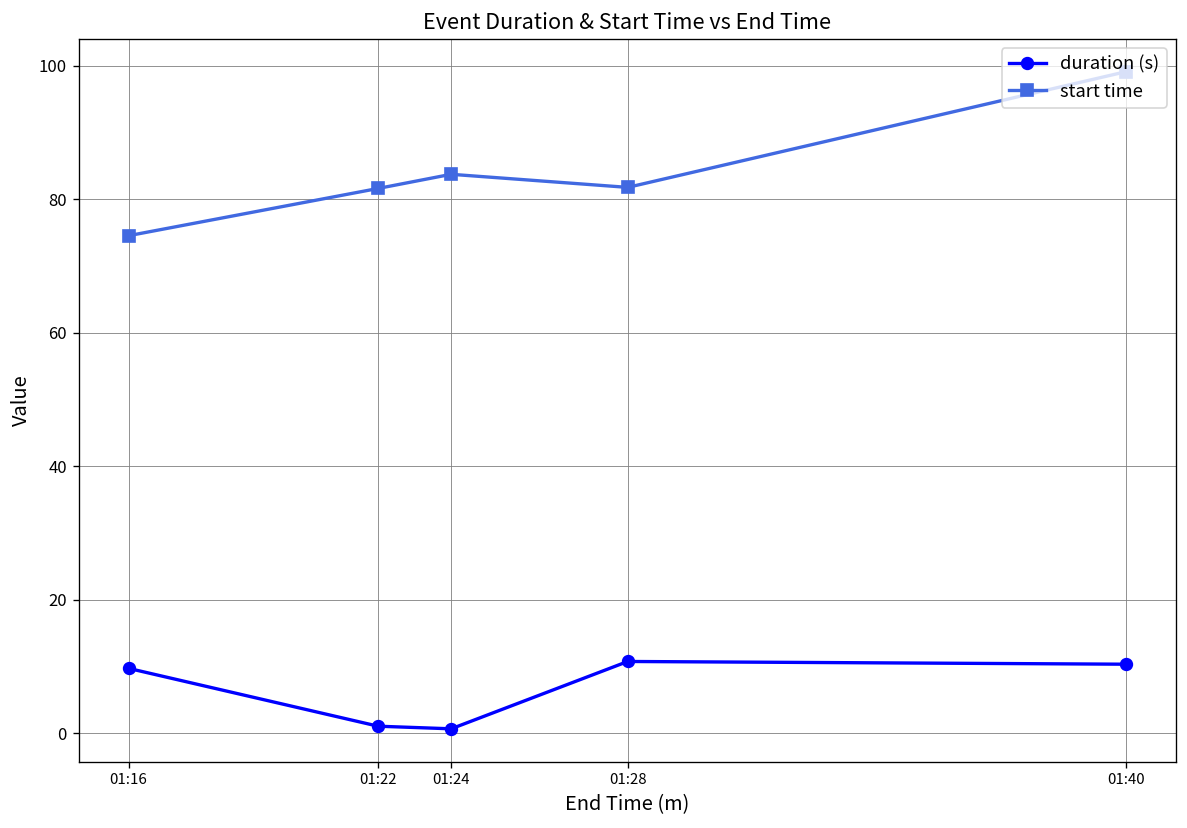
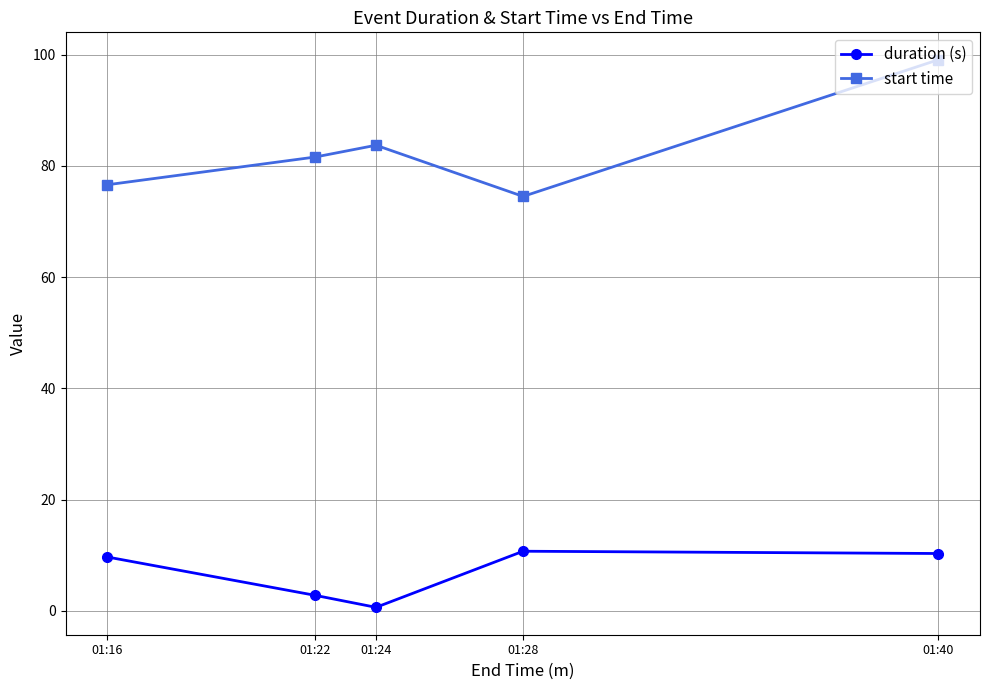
start time, 01:16: 75 -> 77
duration (s), 01:22: 1 -> 3
start time, 01:28: 82 -> 75
